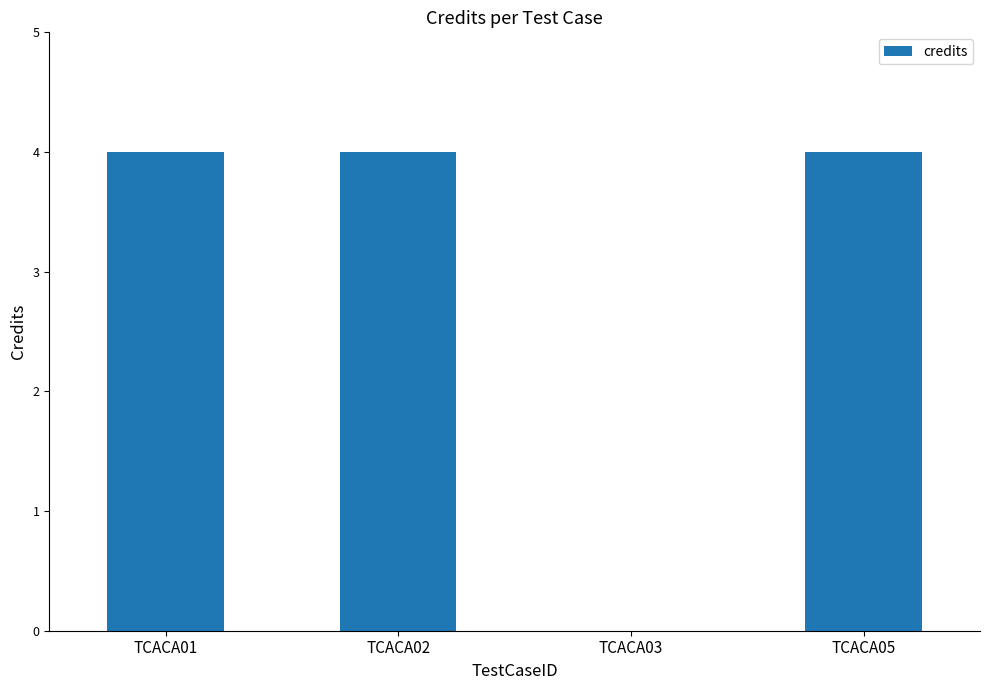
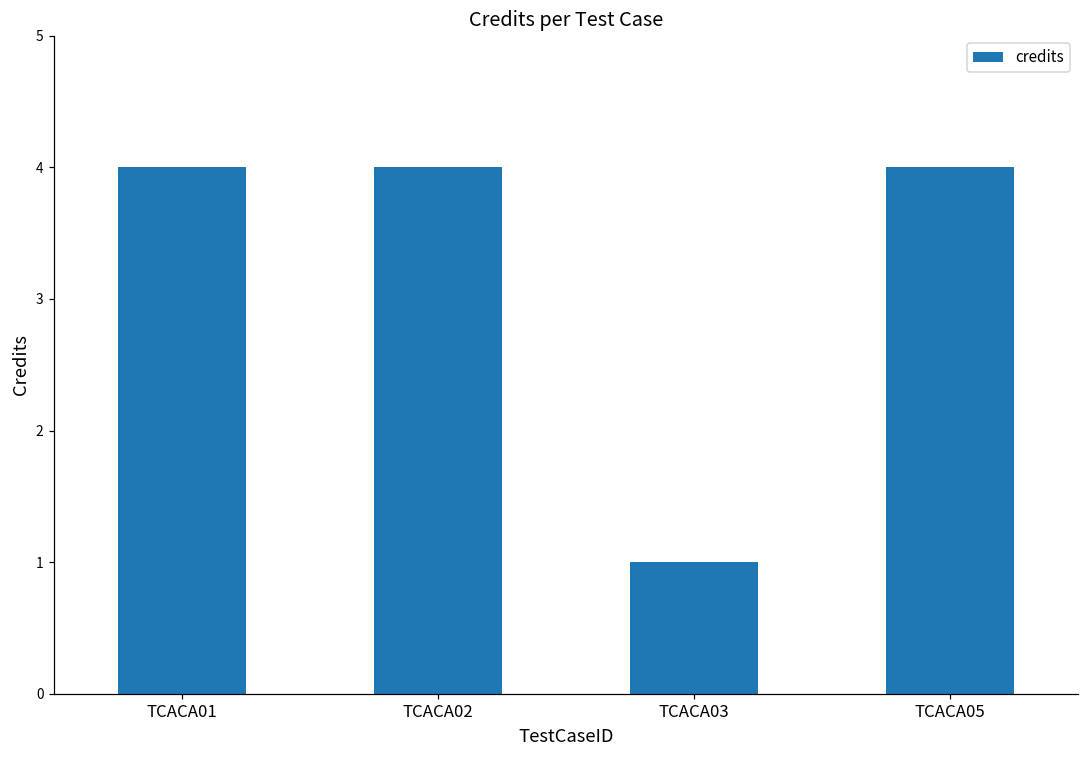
TCACA03: 0 -> 1
